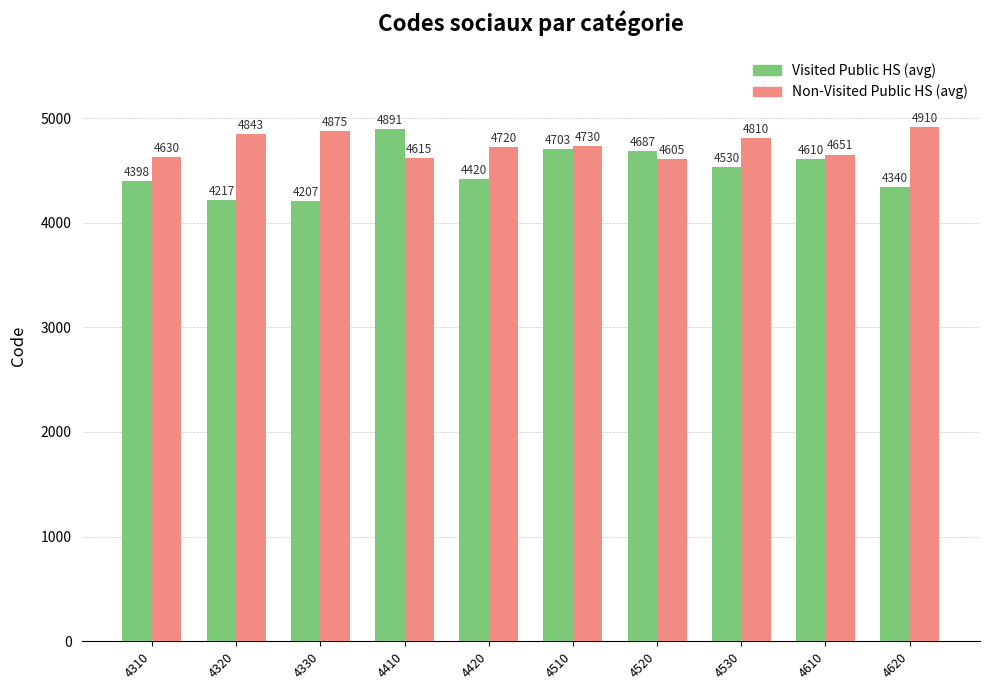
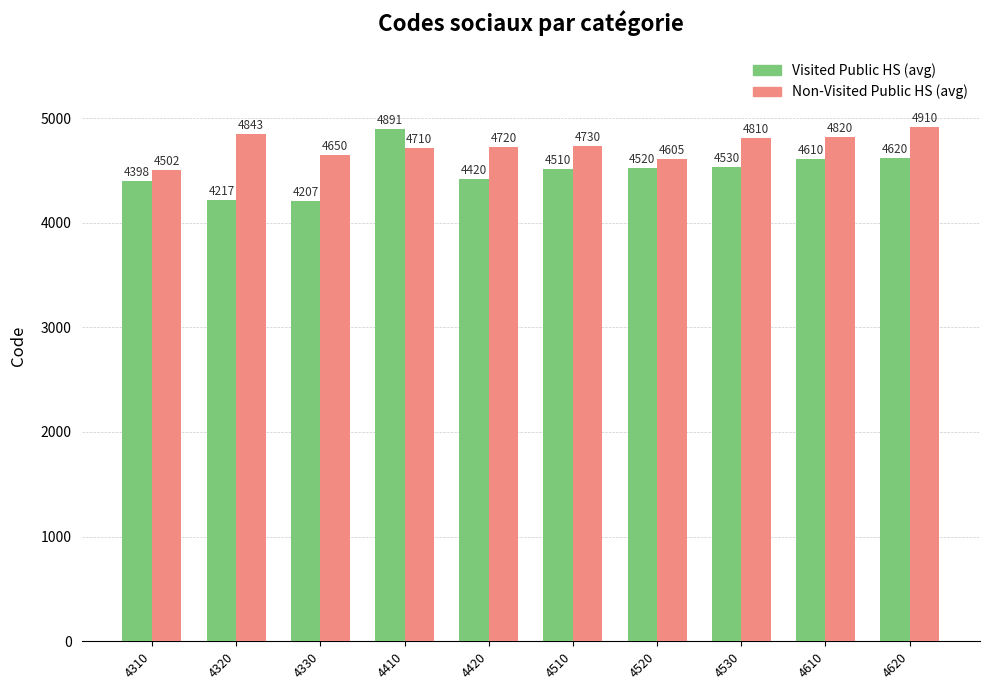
Non-Visited Public HS (avg), 4310: 4630 -> 4502
Non-Visited Public HS (avg), 4330: 4875 -> 4650
Non-Visited Public HS (avg), 4410: 4615 -> 4710
Visited Public HS (avg), 4510: 4703 -> 4510
Visited Public HS (avg), 4520: 4687 -> 4520
Non-Visited Public HS (avg), 4610: 4651 -> 4820
Visited Public HS (avg), 4620: 4340 -> 4620
